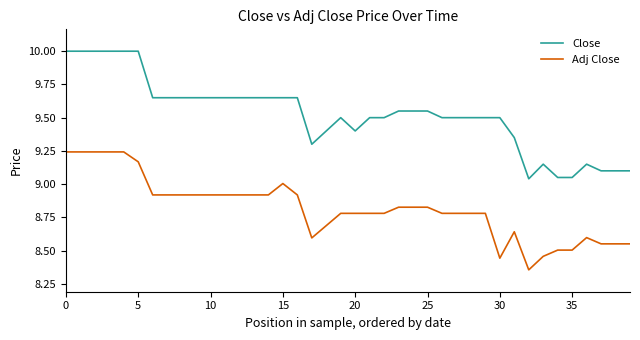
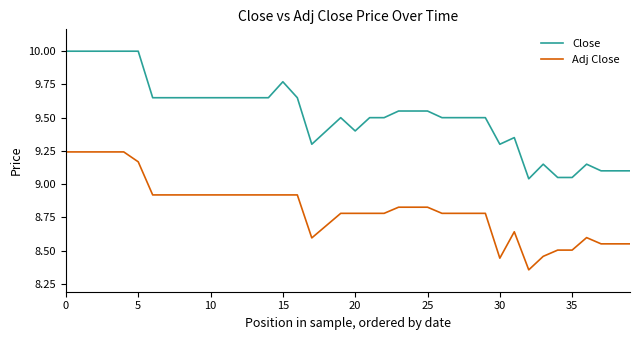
Close, 15: 9.65 -> 9.77
Adj Close, 15: 9.00 -> 8.92
Close, 30: 9.5 -> 9.3
